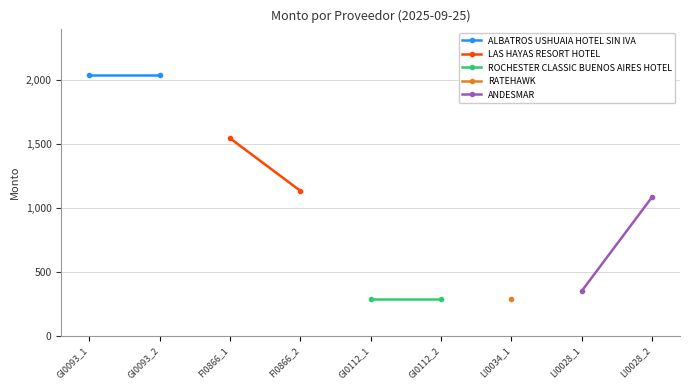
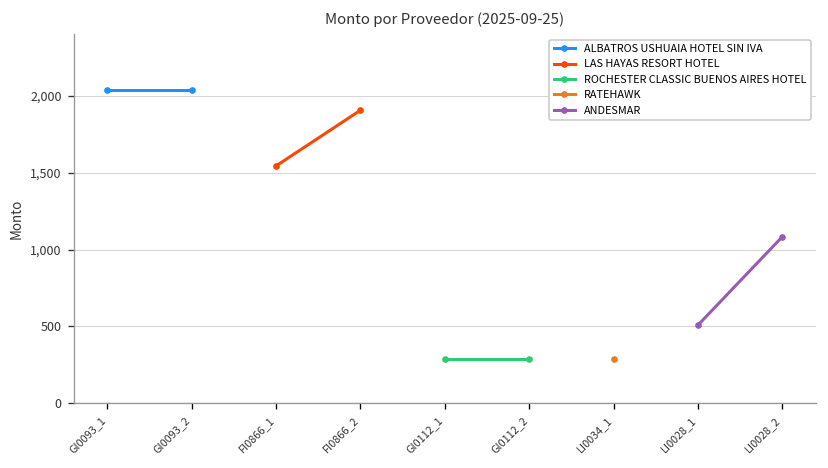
LAS HAYAS RESORT HOTEL, FI0866_2: 1,130 -> 1,910
ANDESMAR, LI0028_1: 350 -> 510
